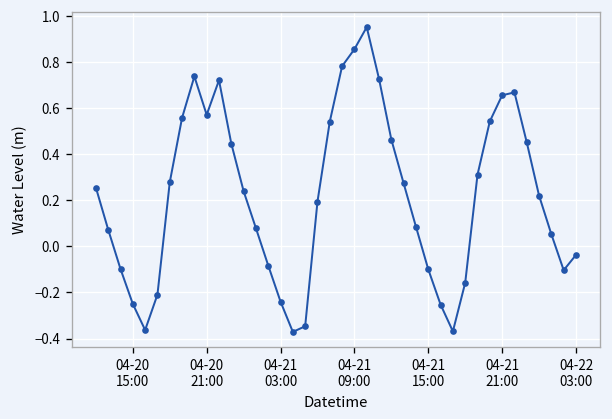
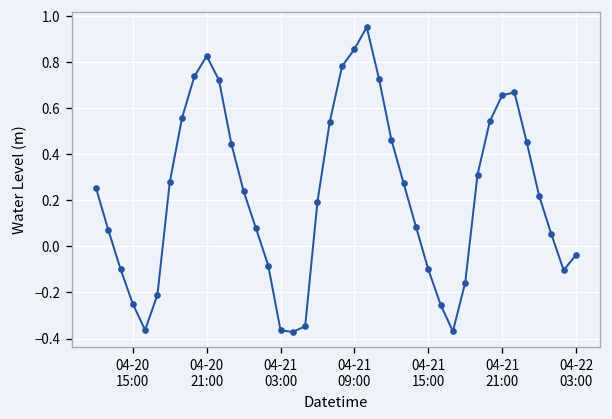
04-20 21:00: 0.57 -> 0.83
04-21 03:00: -0.24 -> -0.36
